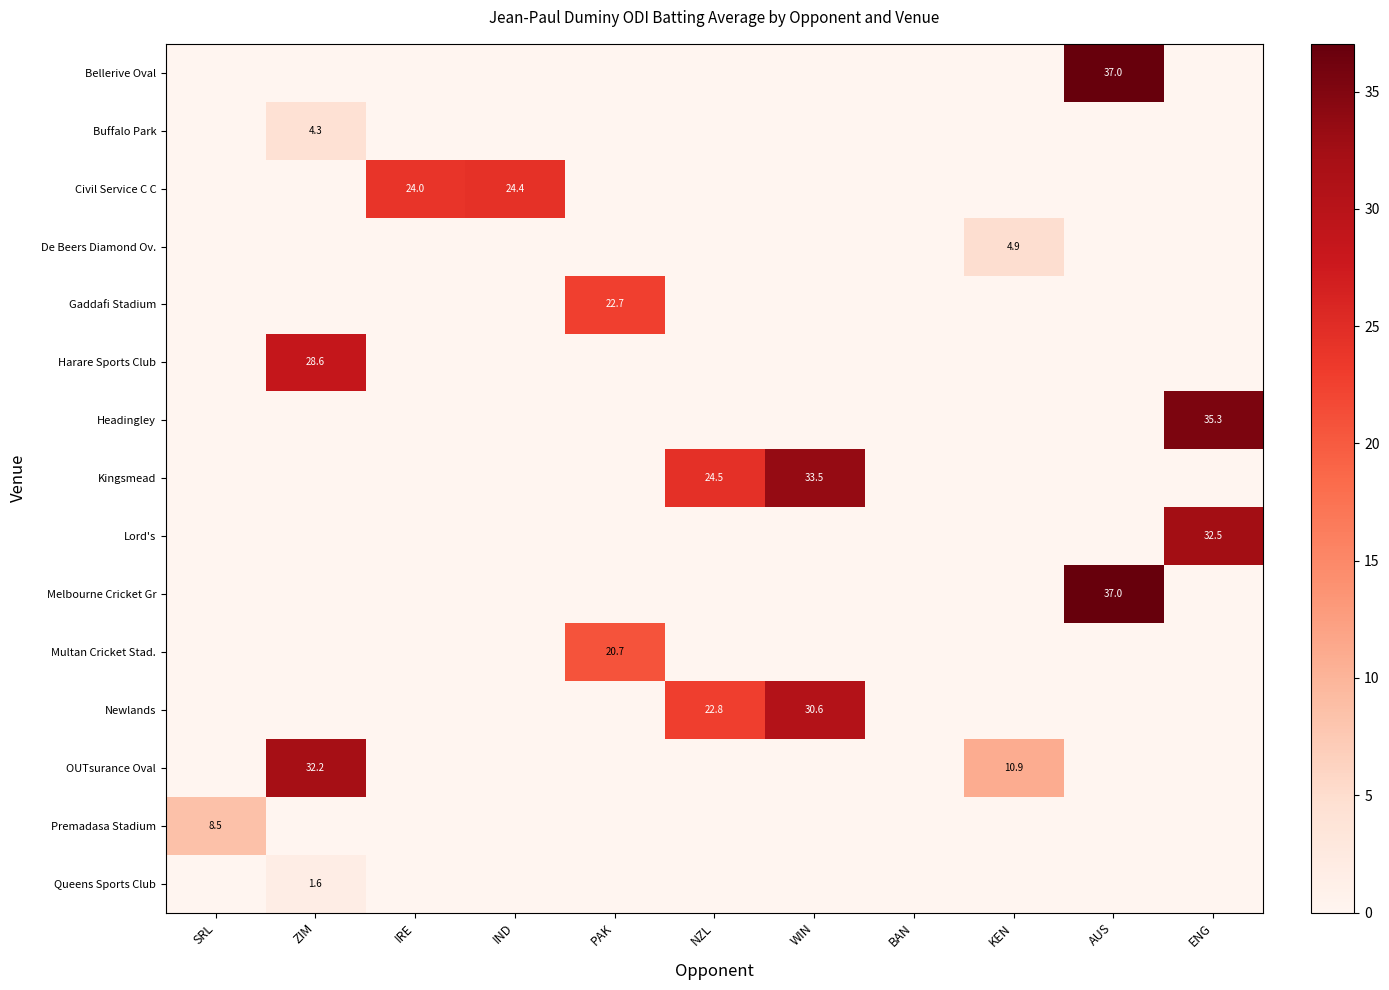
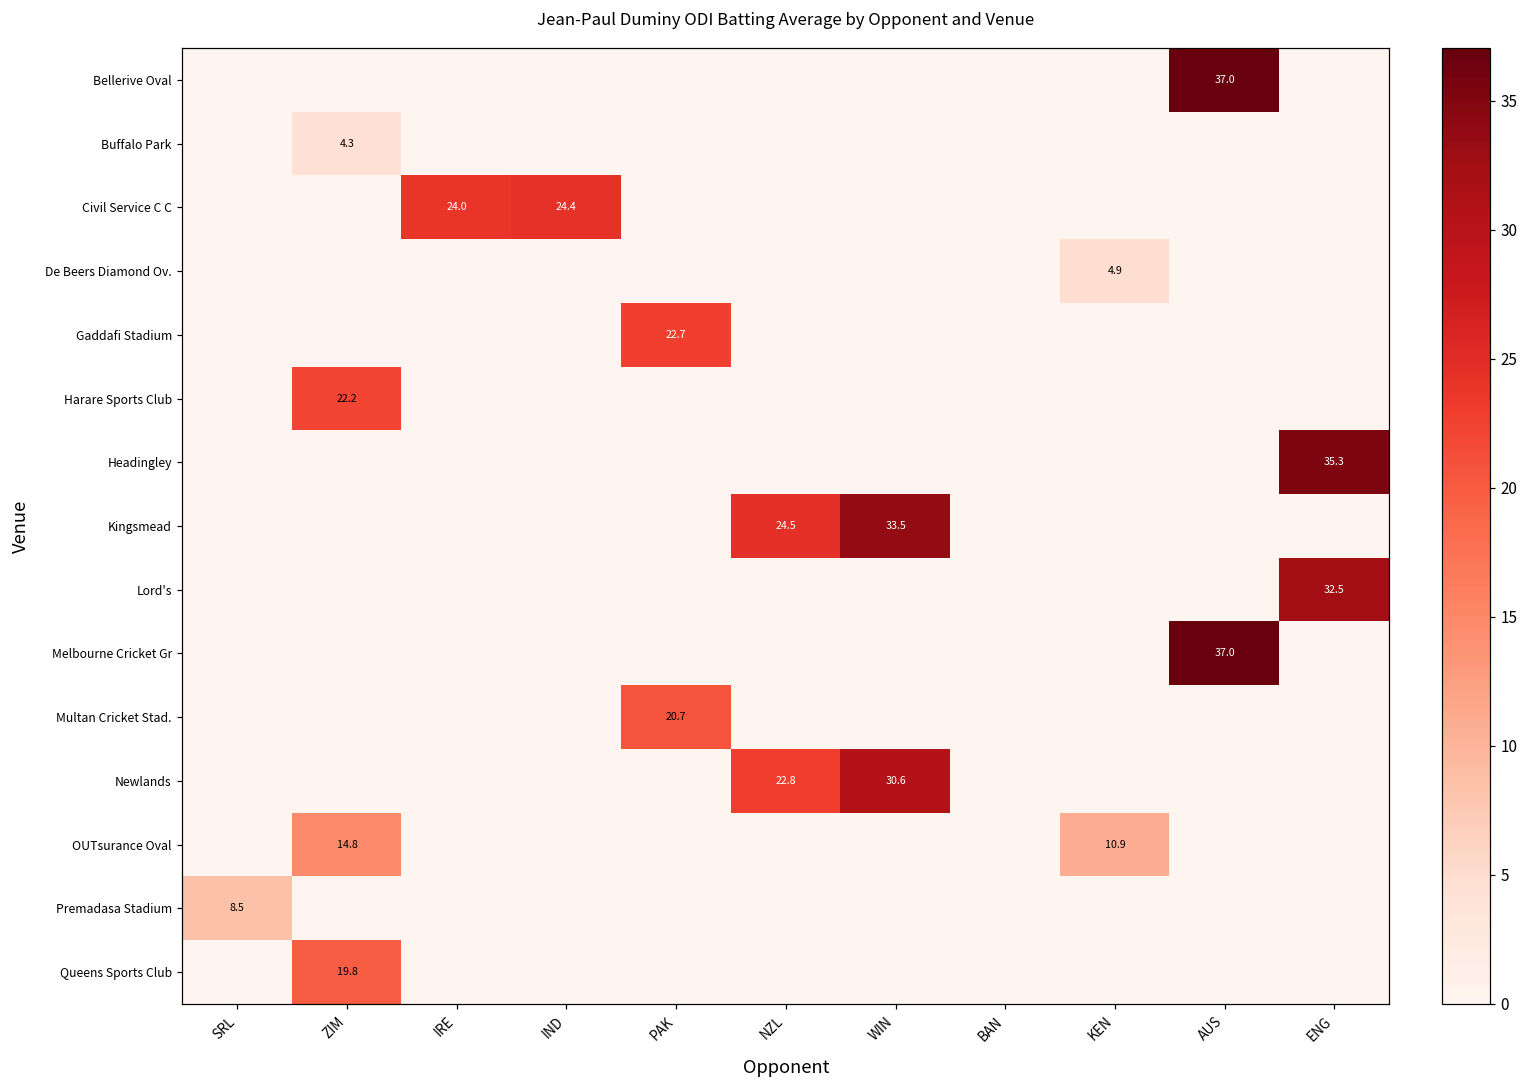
Harare Sports Club, ZIM: 28.6 -> 22.2
OUTsurance Oval, ZIM: 32.2 -> 14.8
Queens Sports Club, ZIM: 1.6 -> 19.8
